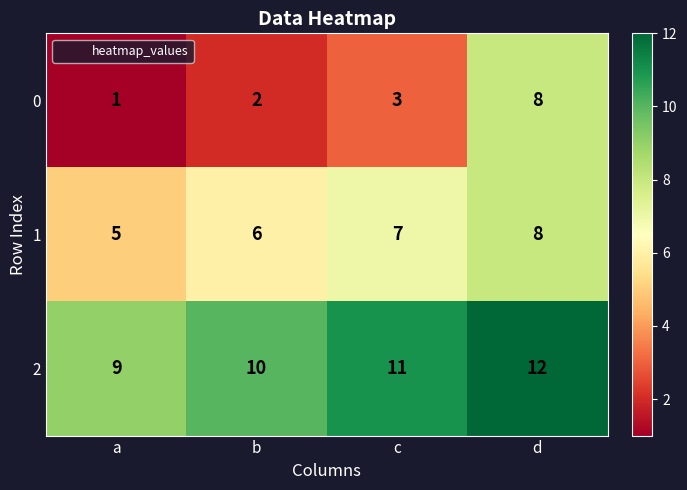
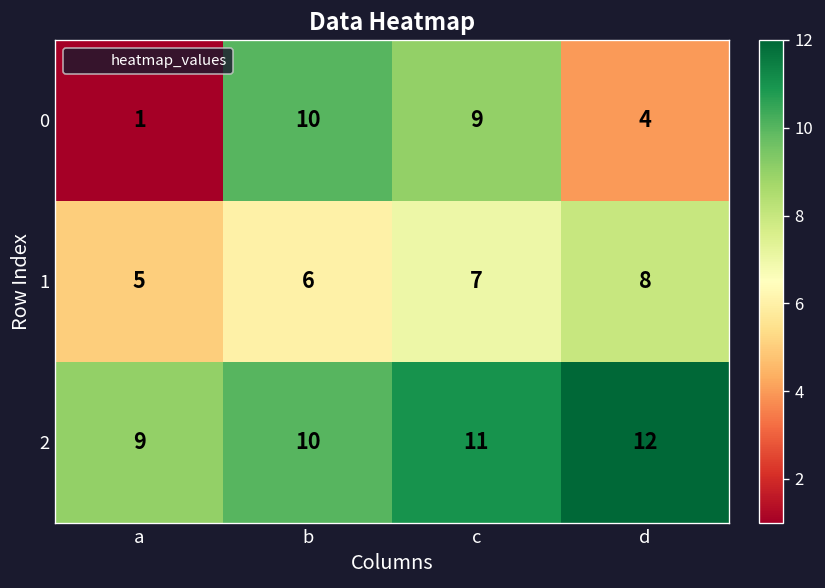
0, b: 2 -> 10
0, c: 3 -> 9
0, d: 8 -> 4
